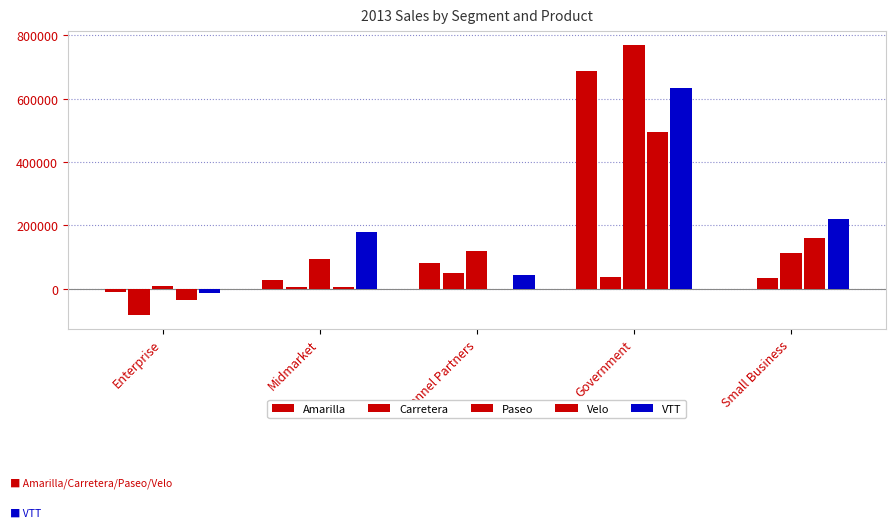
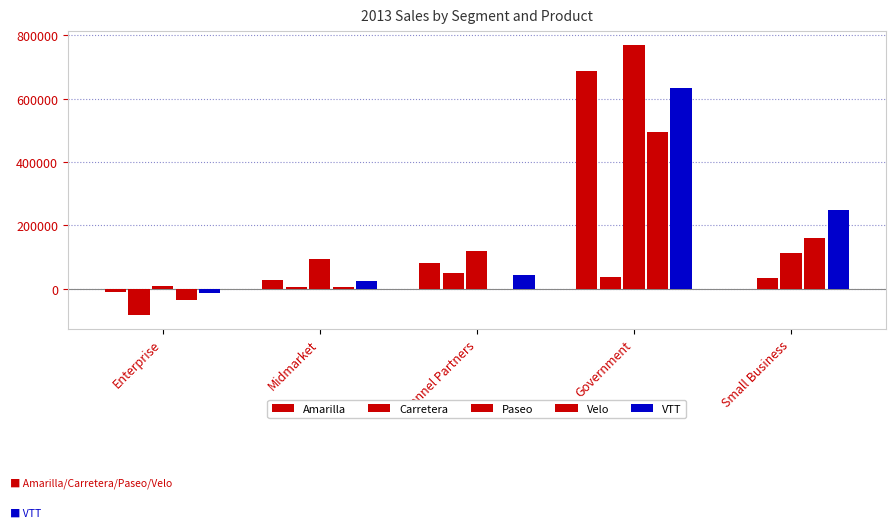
VTT, Midmarket: 180000 -> 20000
VTT, Small Business: 220000 -> 250000
